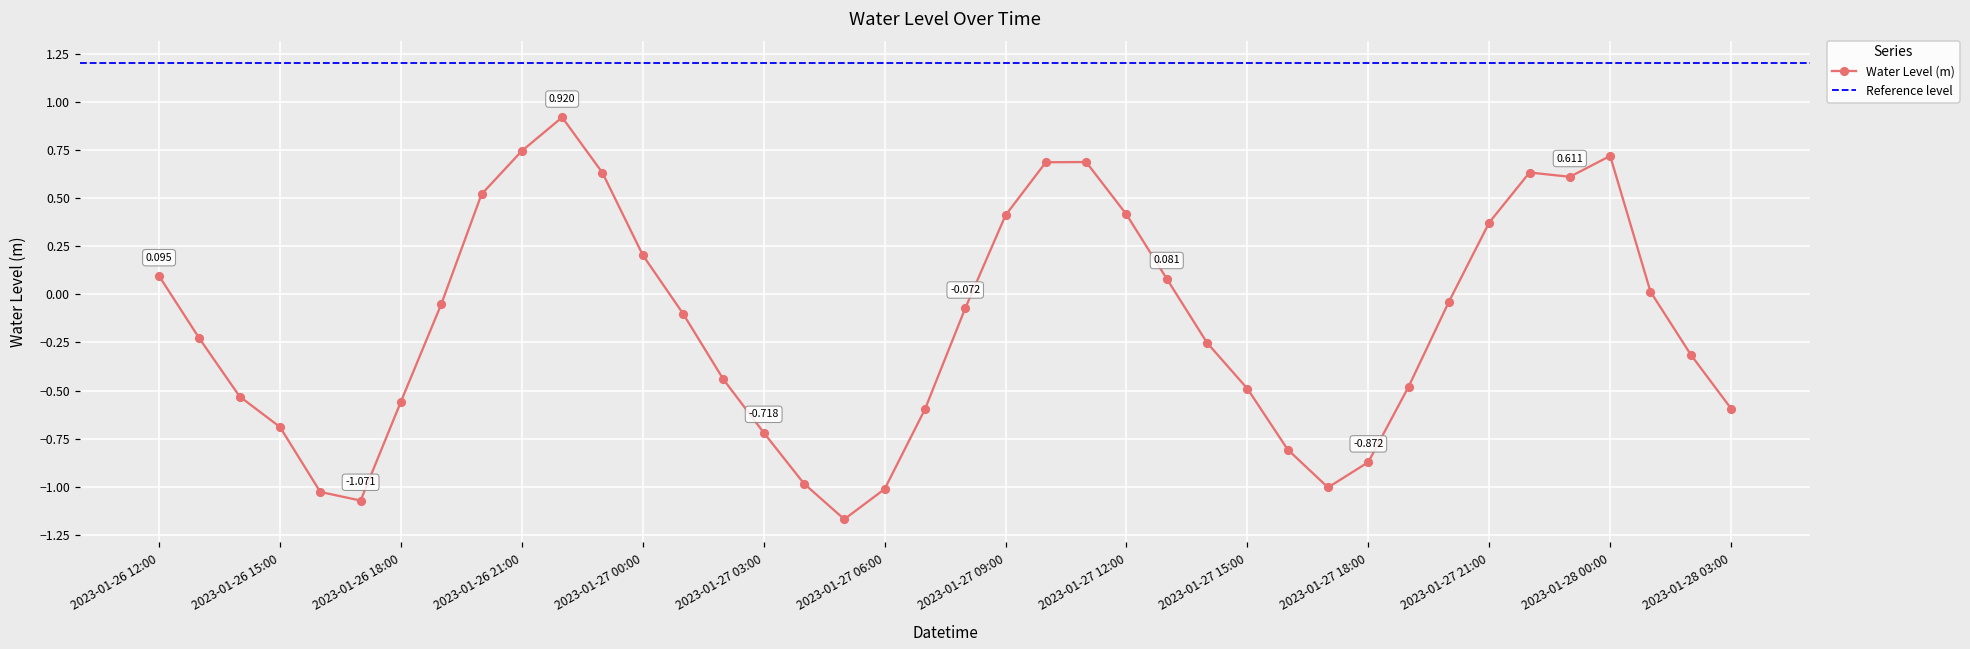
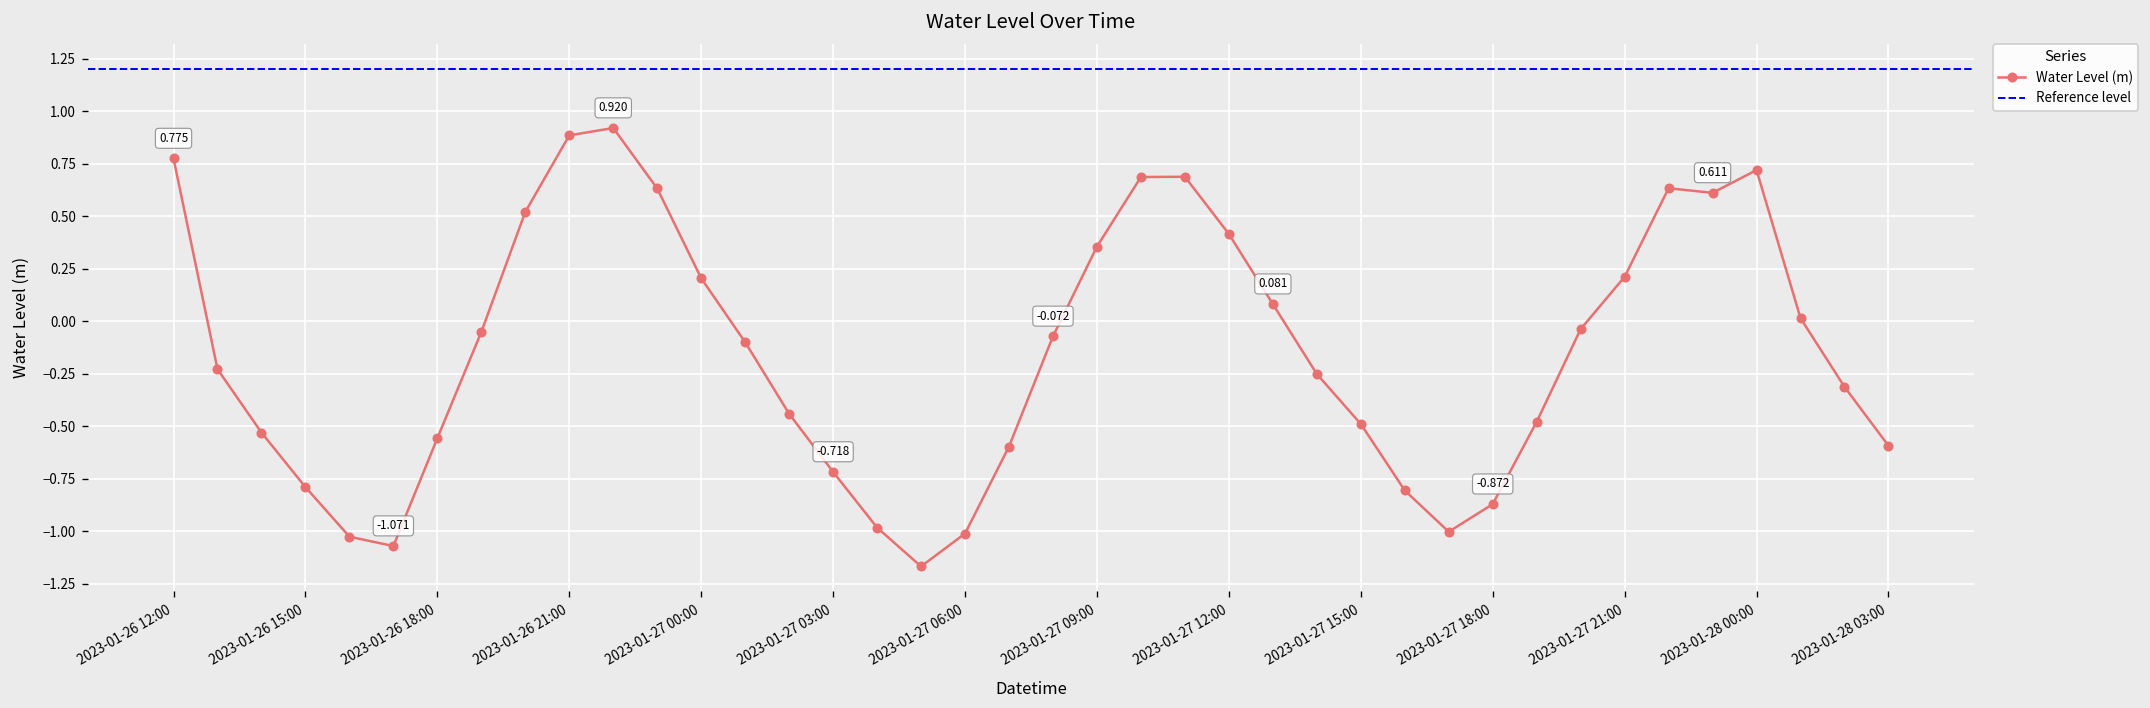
2023-01-26 12:00: 0.095 -> 0.775
2023-01-26 15:00: -0.69 -> -0.79
2023-01-26 21:00: 0.75 -> 0.88
2023-01-27 09:00: 0.41 -> 0.35
2023-01-27 21:00: 0.37 -> 0.21
